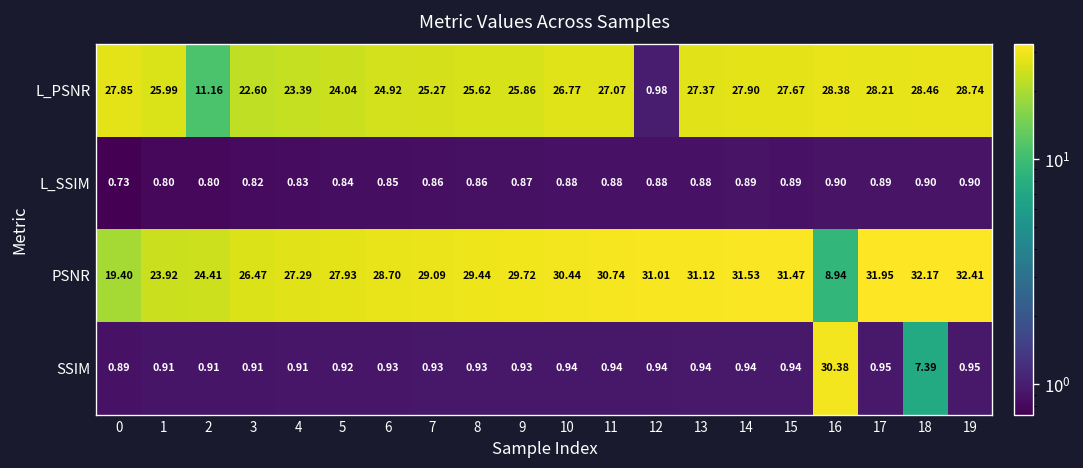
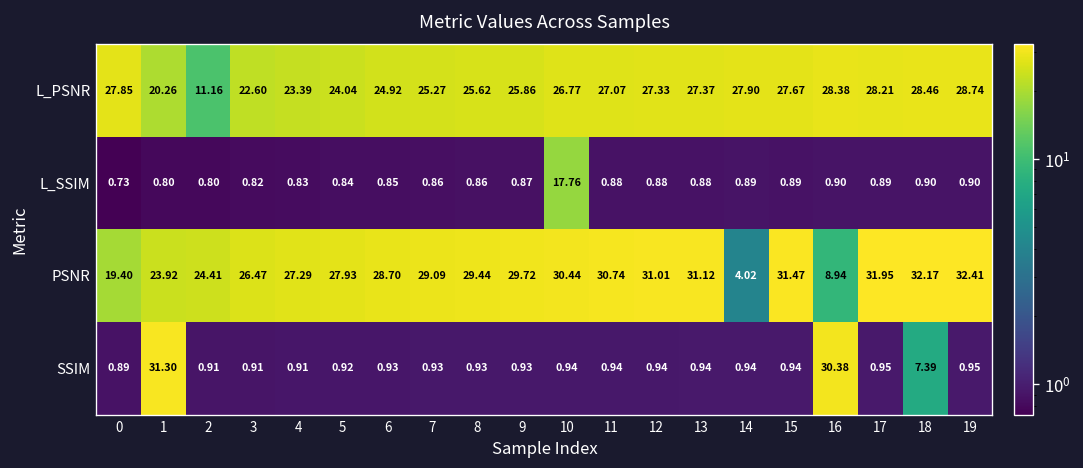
L_PSNR, 1: 25.99 -> 20.26
L_PSNR, 12: 0.98 -> 27.33
L_SSIM, 10: 0.88 -> 17.76
PSNR, 14: 31.53 -> 4.02
SSIM, 1: 0.91 -> 31.30
